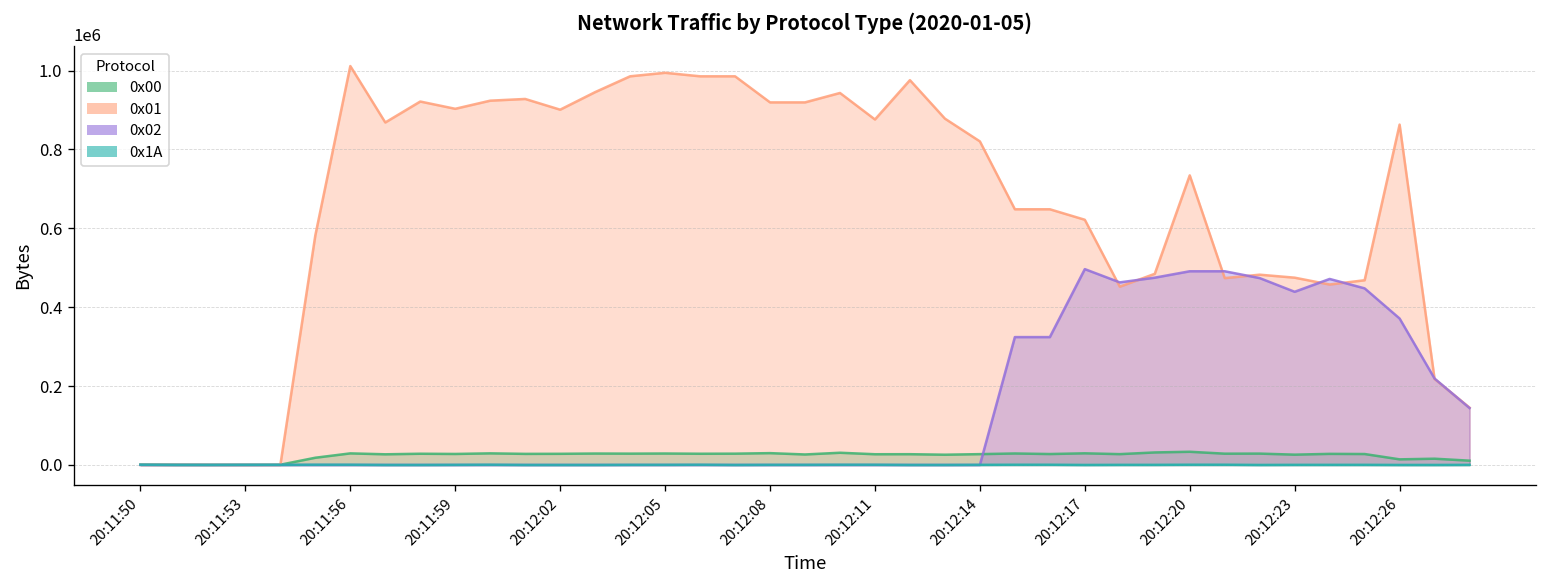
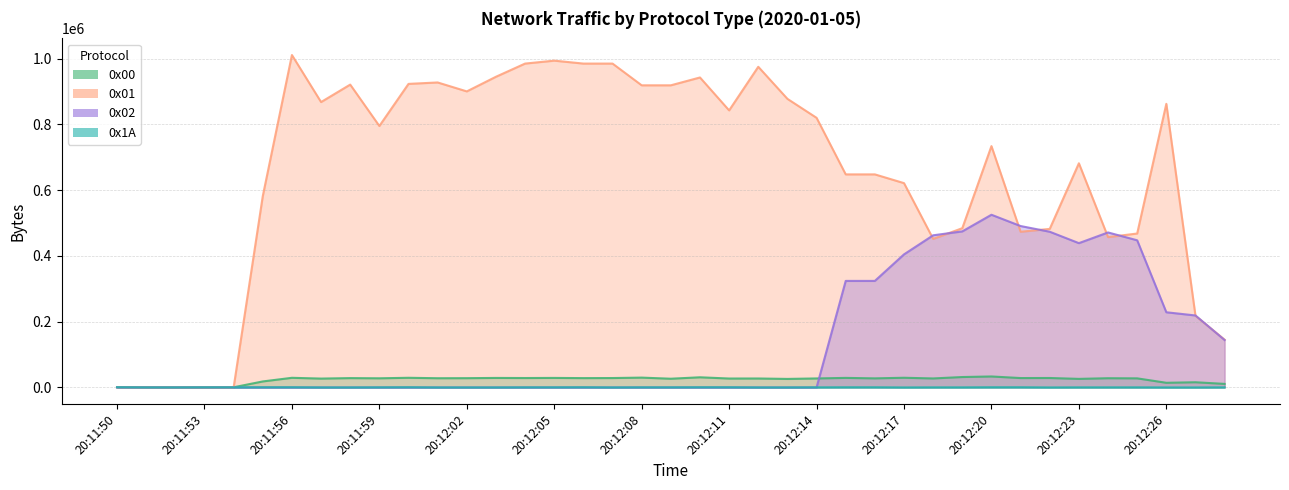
0x01, 20:11:59: 900000 -> 800000
0x01, 20:12:11: 880000 -> 840000
0x02, 20:12:17: 500000 -> 400000
0x02, 20:12:20: 490000 -> 530000
0x01, 20:12:23: 470000 -> 680000
0x02, 20:12:26: 370000 -> 230000
